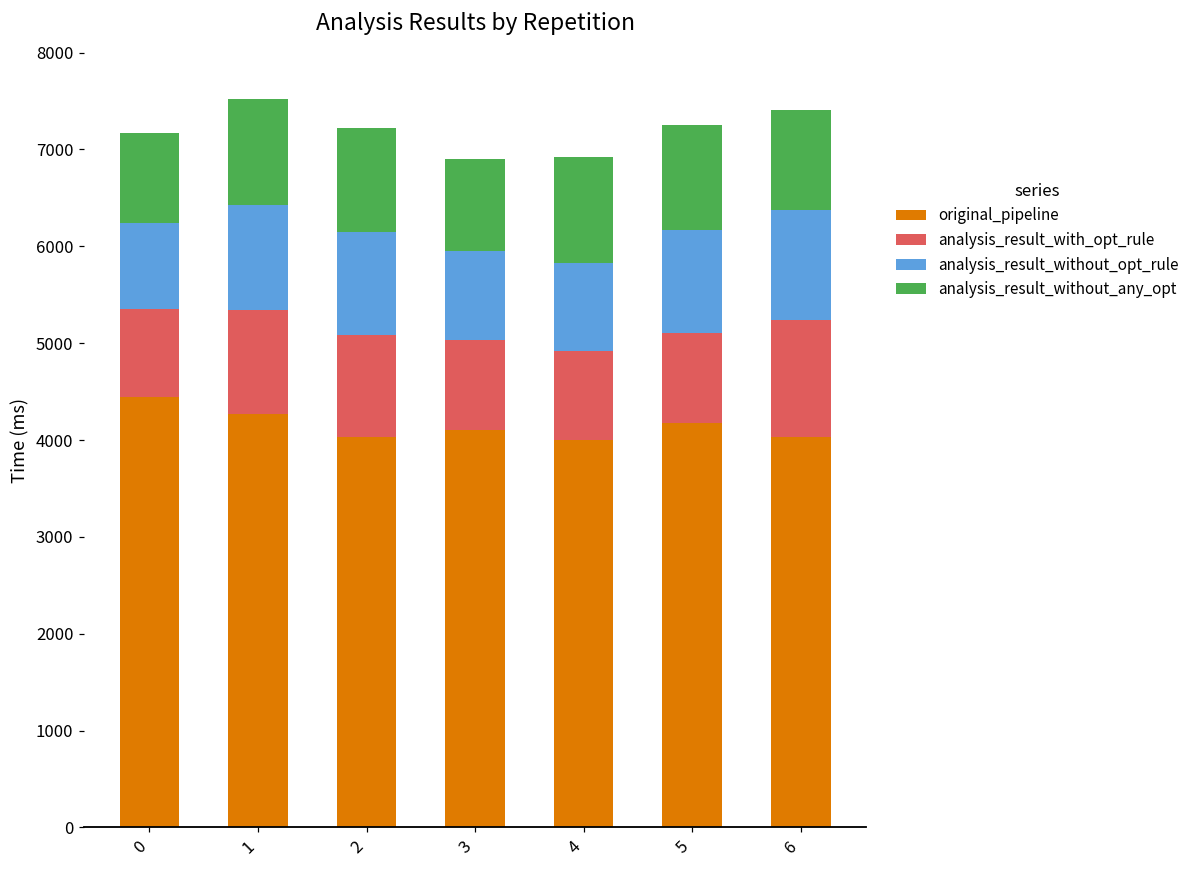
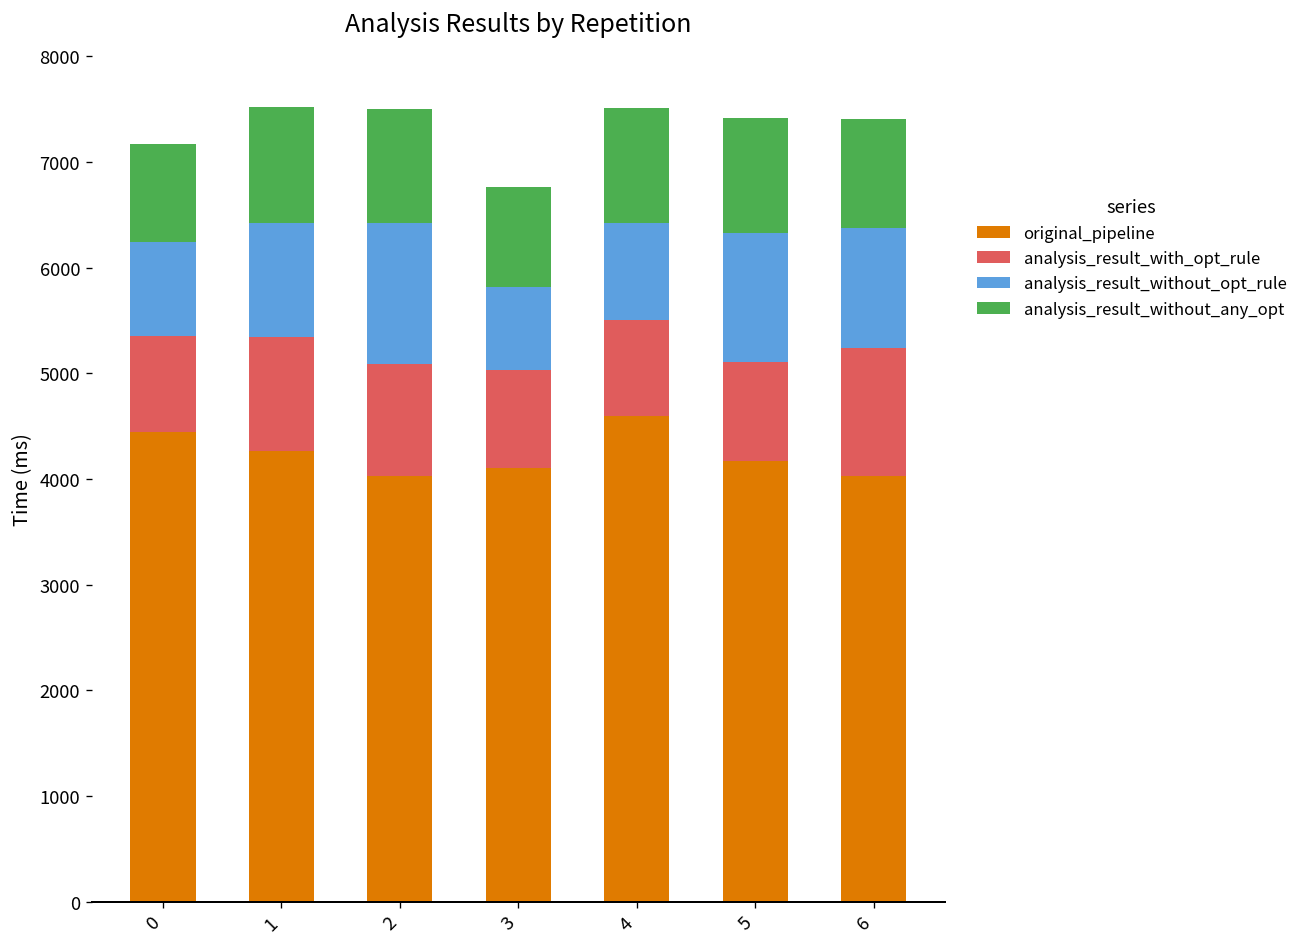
analysis_result_without_opt_rule, 2: 1100 -> 1300
analysis_result_without_opt_rule, 3: 900 -> 800
original_pipeline, 4: 4000 -> 4600
analysis_result_without_opt_rule, 5: 1100 -> 1200
